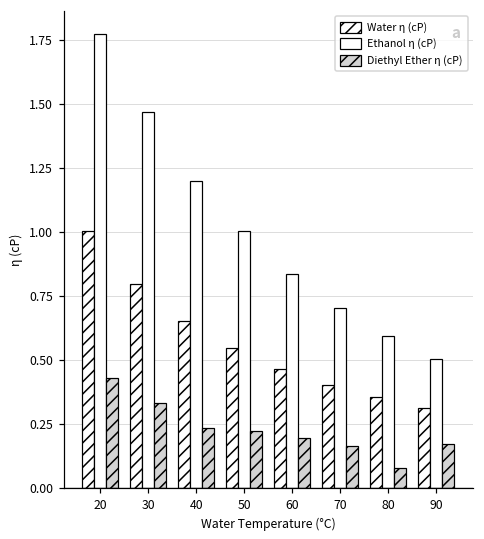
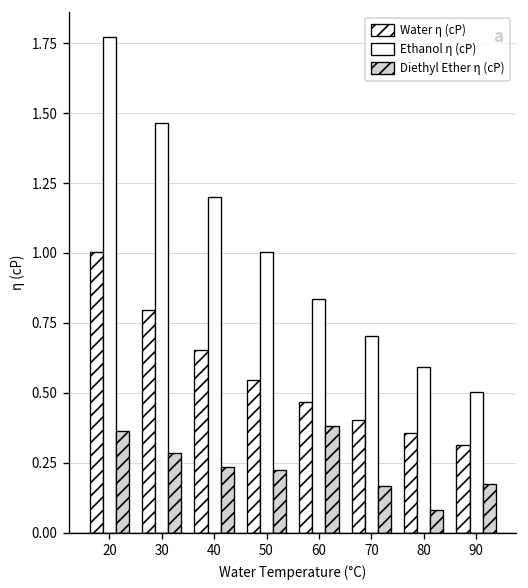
Diethyl Ether η (cP), 20: 0.43 -> 0.36
Diethyl Ether η (cP), 30: 0.33 -> 0.28
Diethyl Ether η (cP), 60: 0.20 -> 0.38
